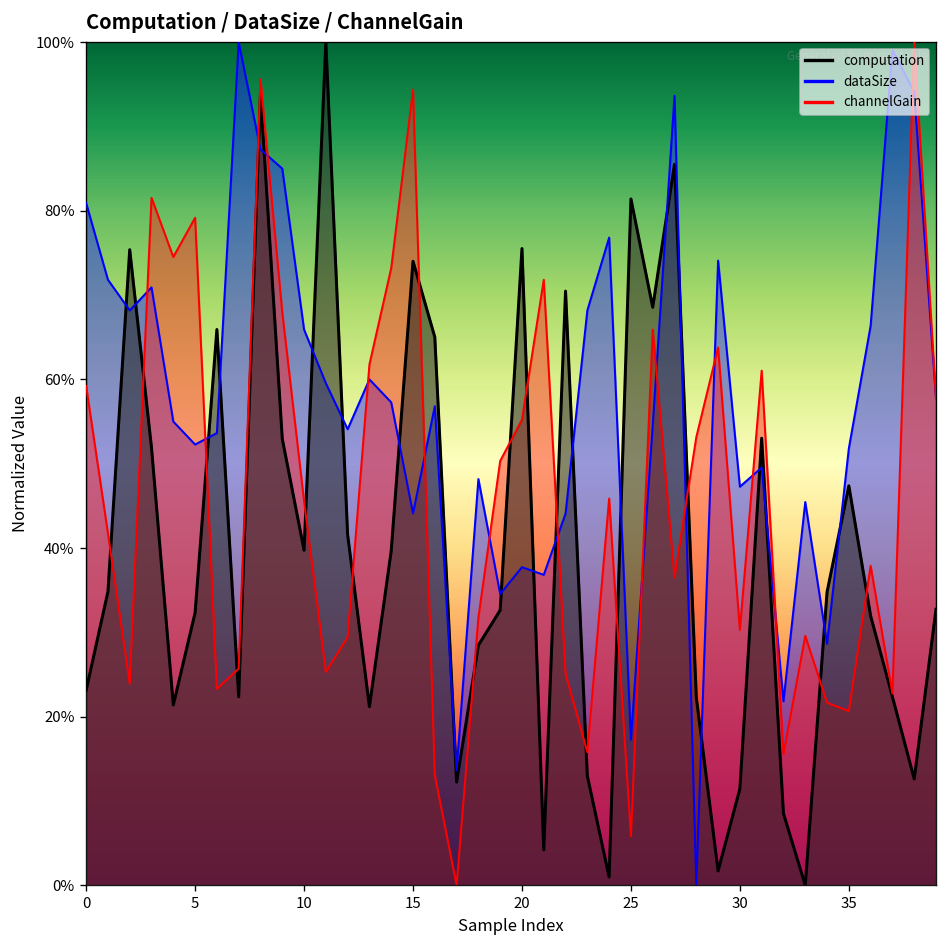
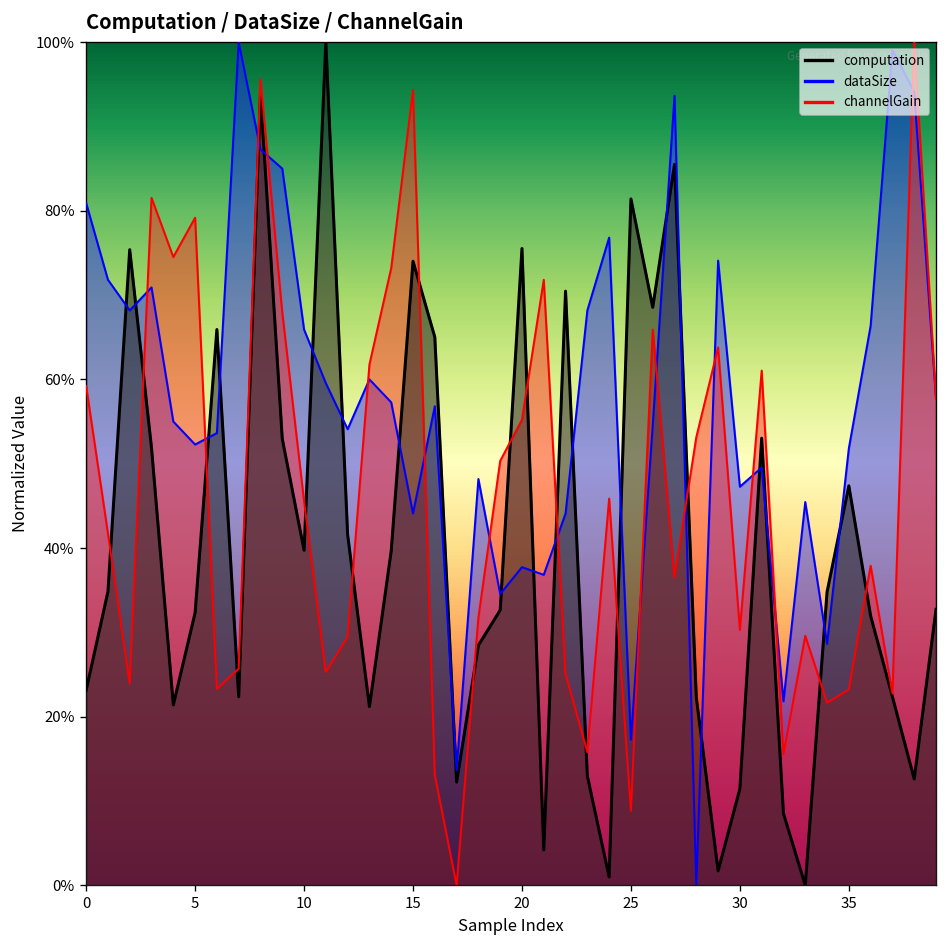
channelGain, 25: 6% -> 9%
channelGain, 35: 21% -> 23%
